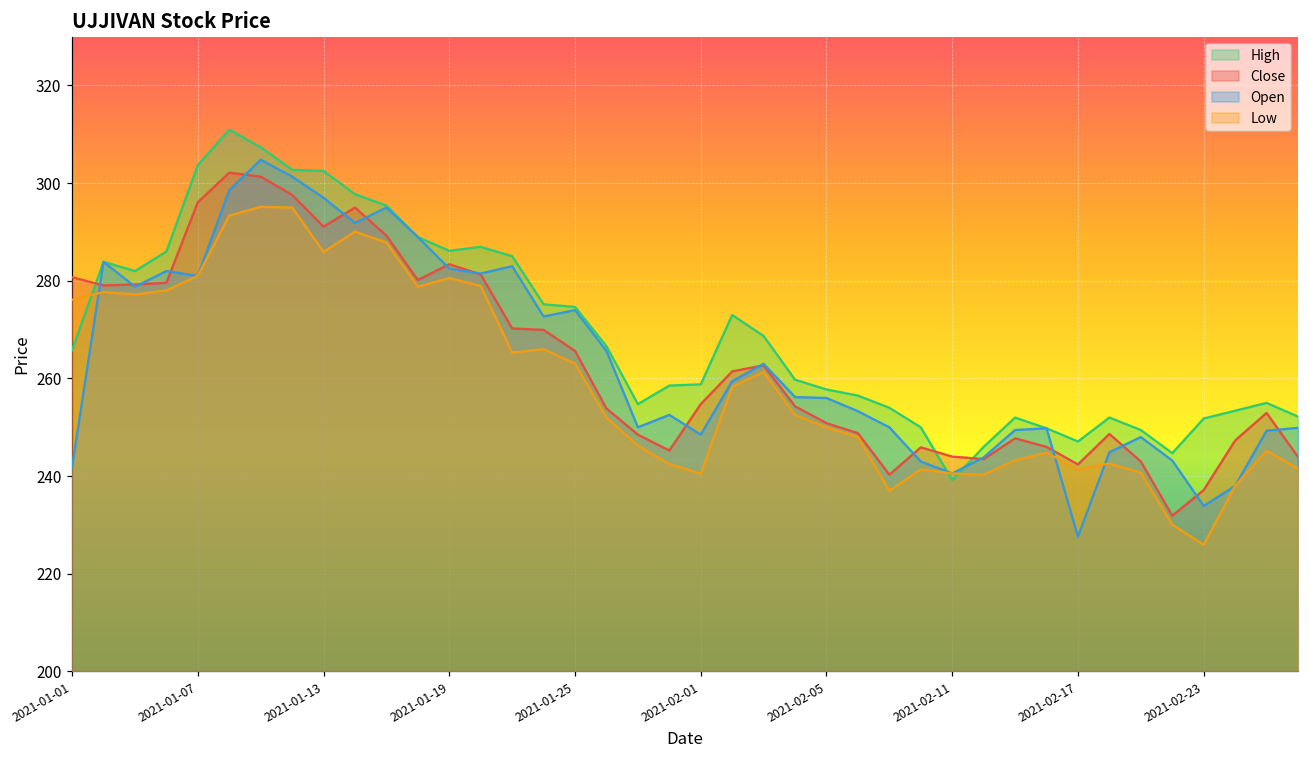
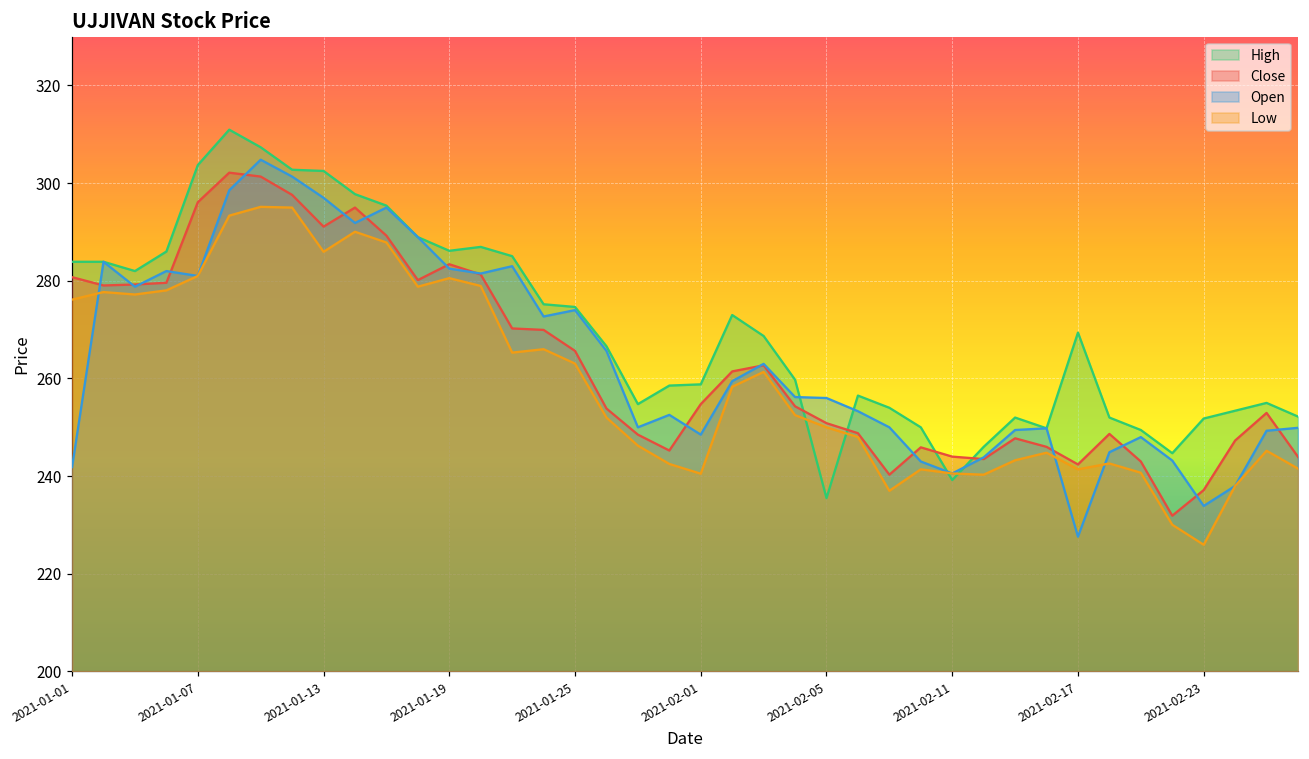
High, 2021-01-01: 266 -> 284
High, 2021-02-05: 258 -> 236
High, 2021-02-17: 247 -> 269
